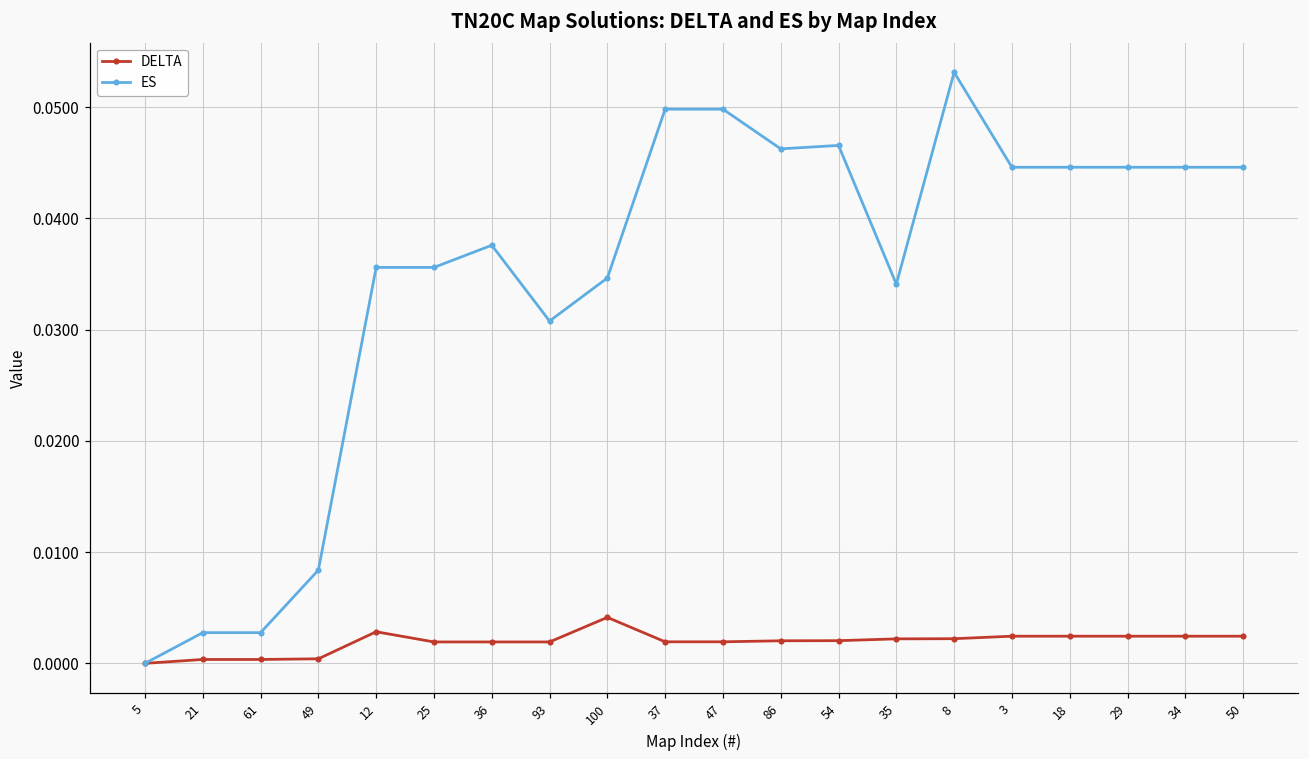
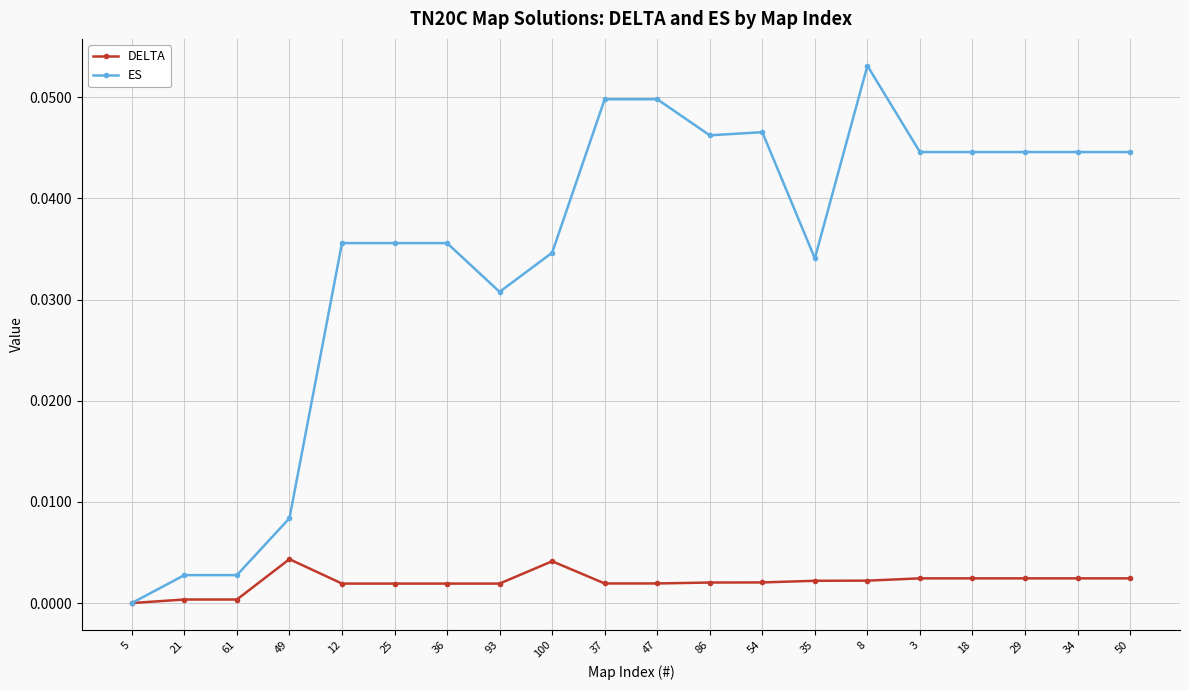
DELTA, 49: 0.0004 -> 0.0043
DELTA, 12: 0.0028 -> 0.0019
ES, 36: 0.0376 -> 0.0356
